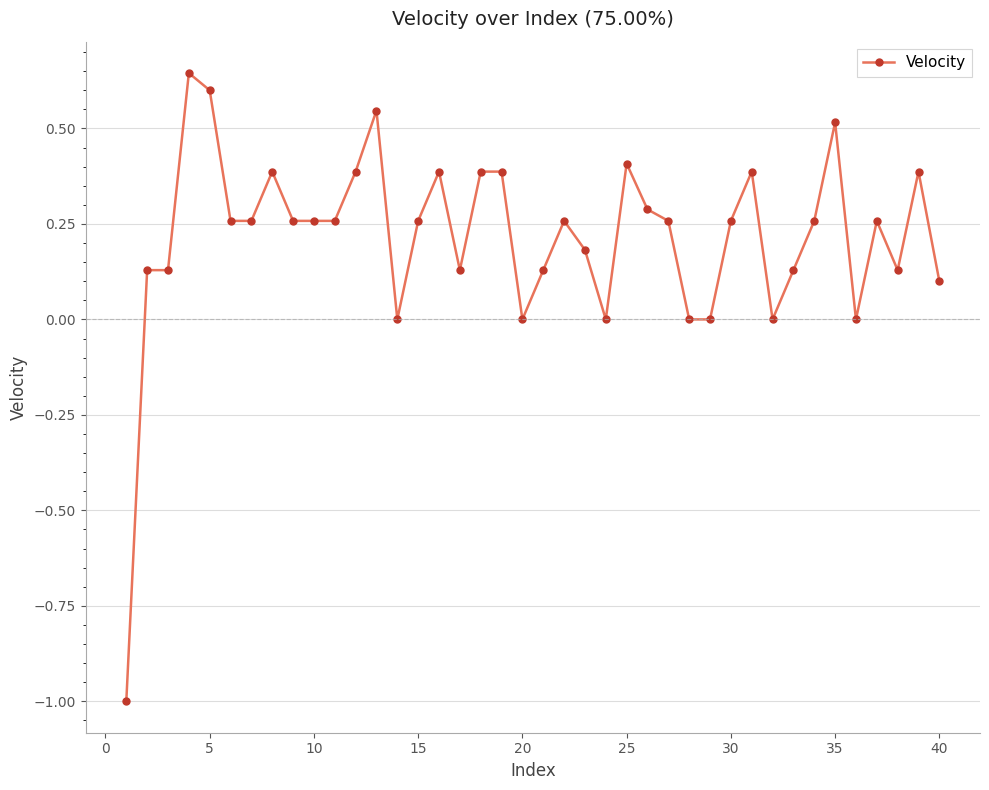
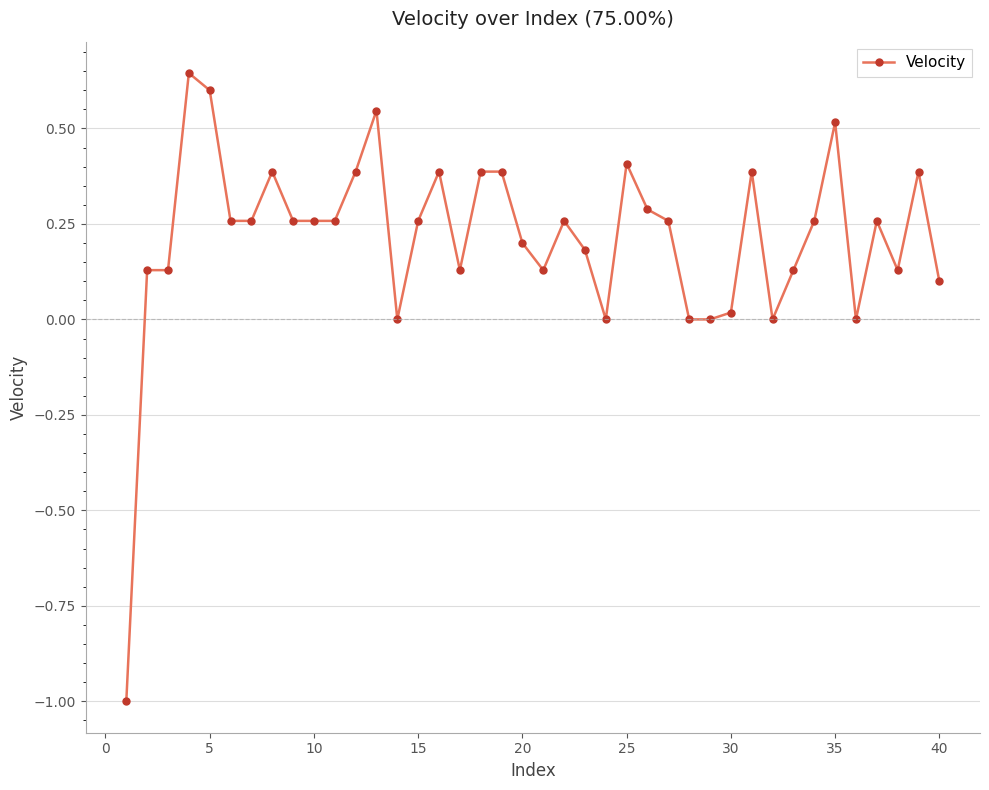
20: 0.0 -> 0.2
30: 0.26 -> 0.02
